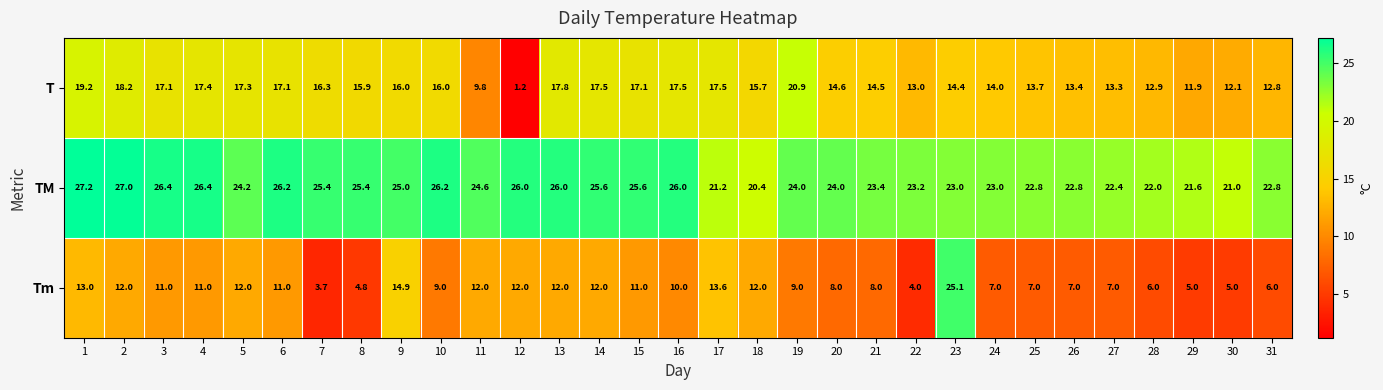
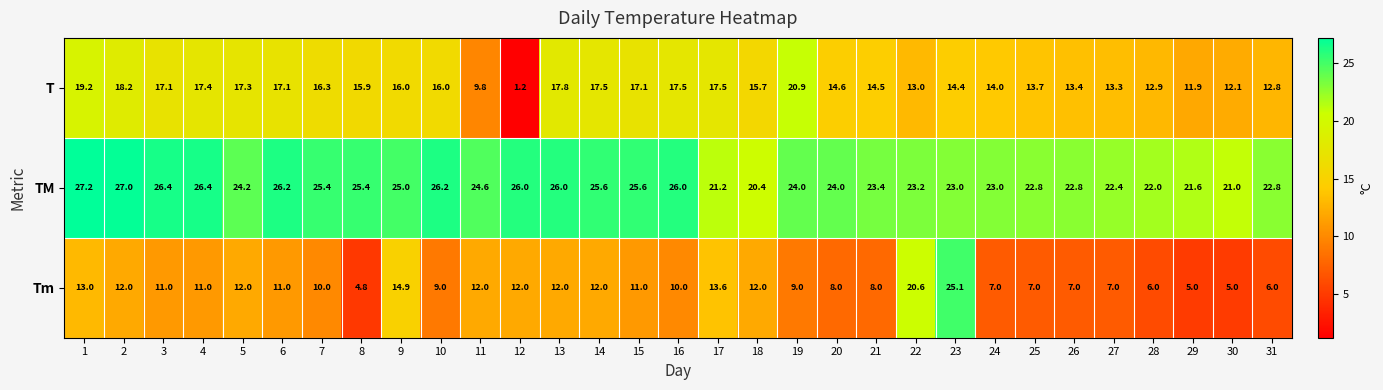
Tm, 7: 3.7 -> 10.0
Tm, 22: 4.0 -> 20.6
